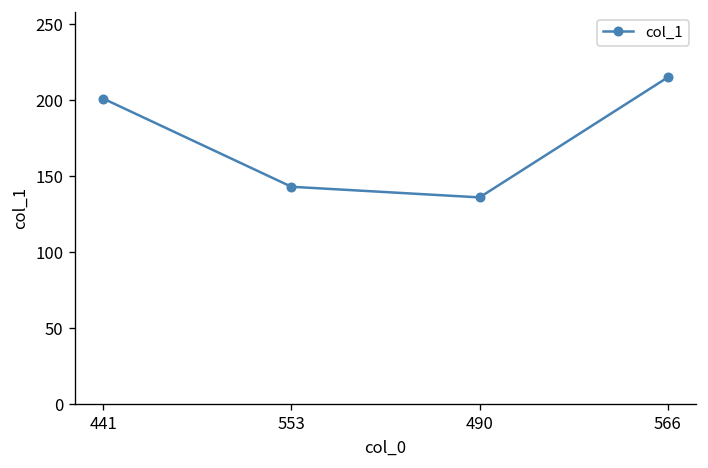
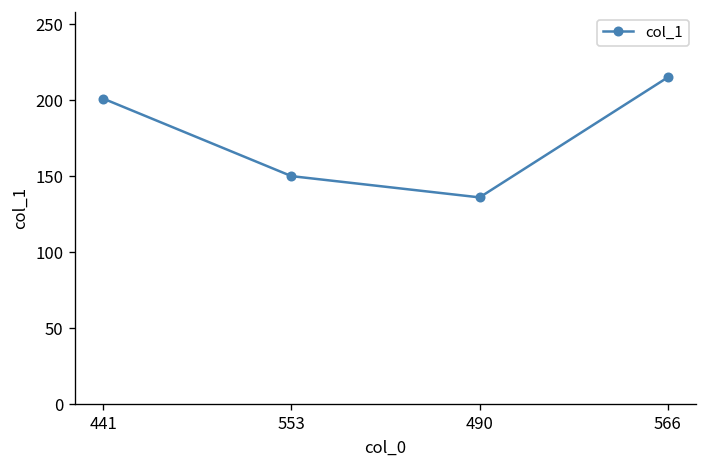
553: 143 -> 150
